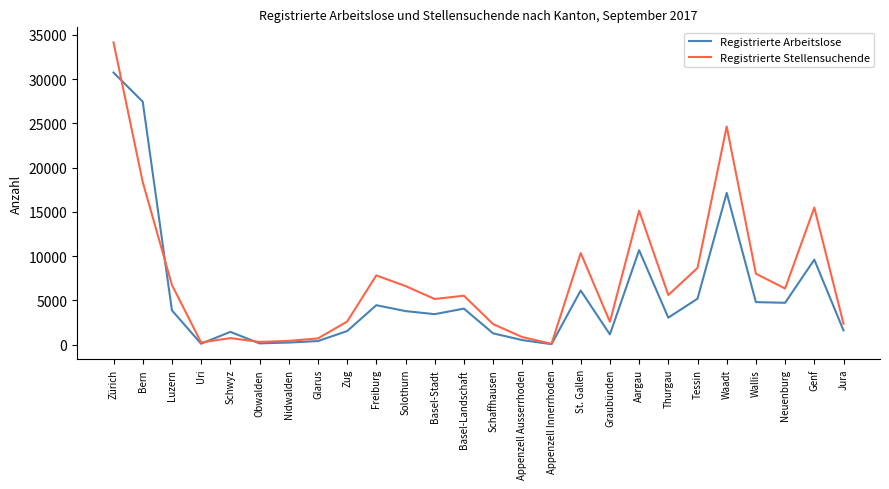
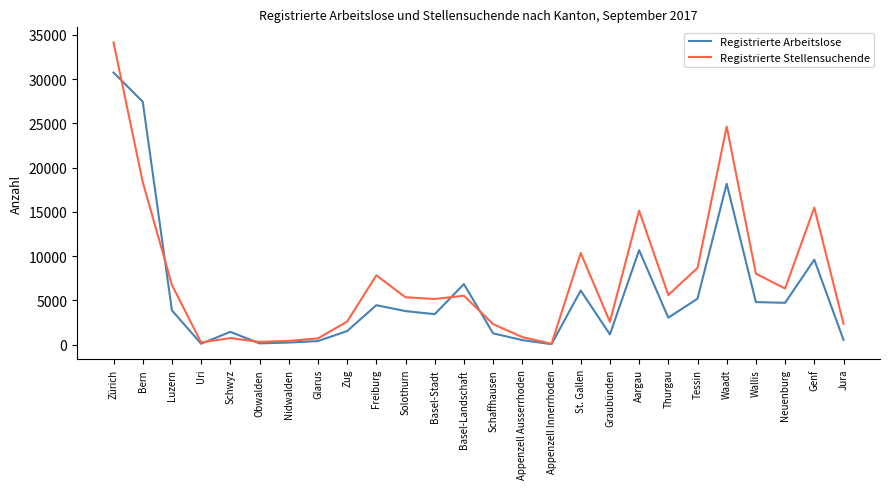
Registrierte Stellensuchende, Solothurn: 7000 -> 5000
Registrierte Arbeitslose, Basel-Landschaft: 4000 -> 7000
Registrierte Arbeitslose, Waadt: 17000 -> 18000
Registrierte Arbeitslose, Jura: 2000 -> 1000
